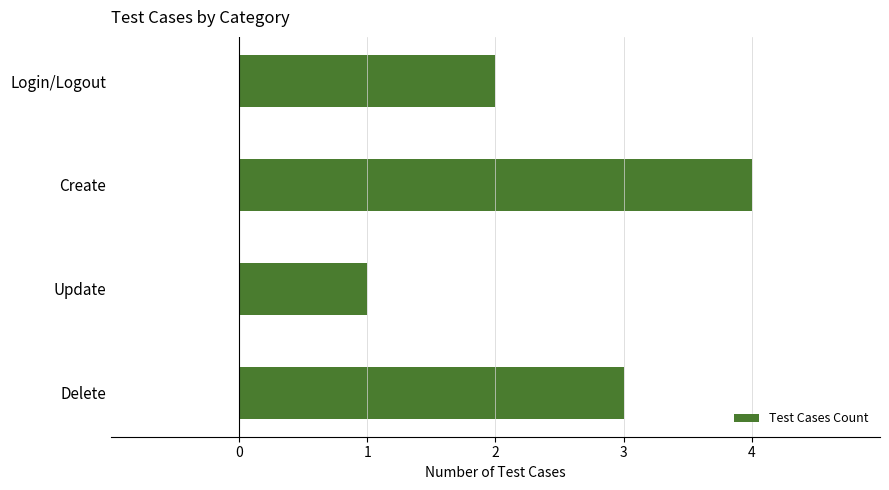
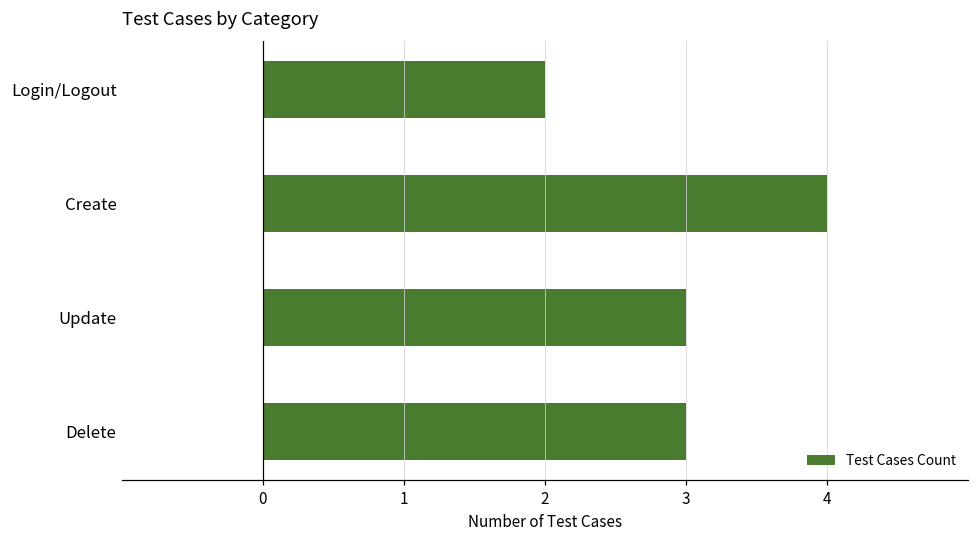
Update: 1 -> 3
